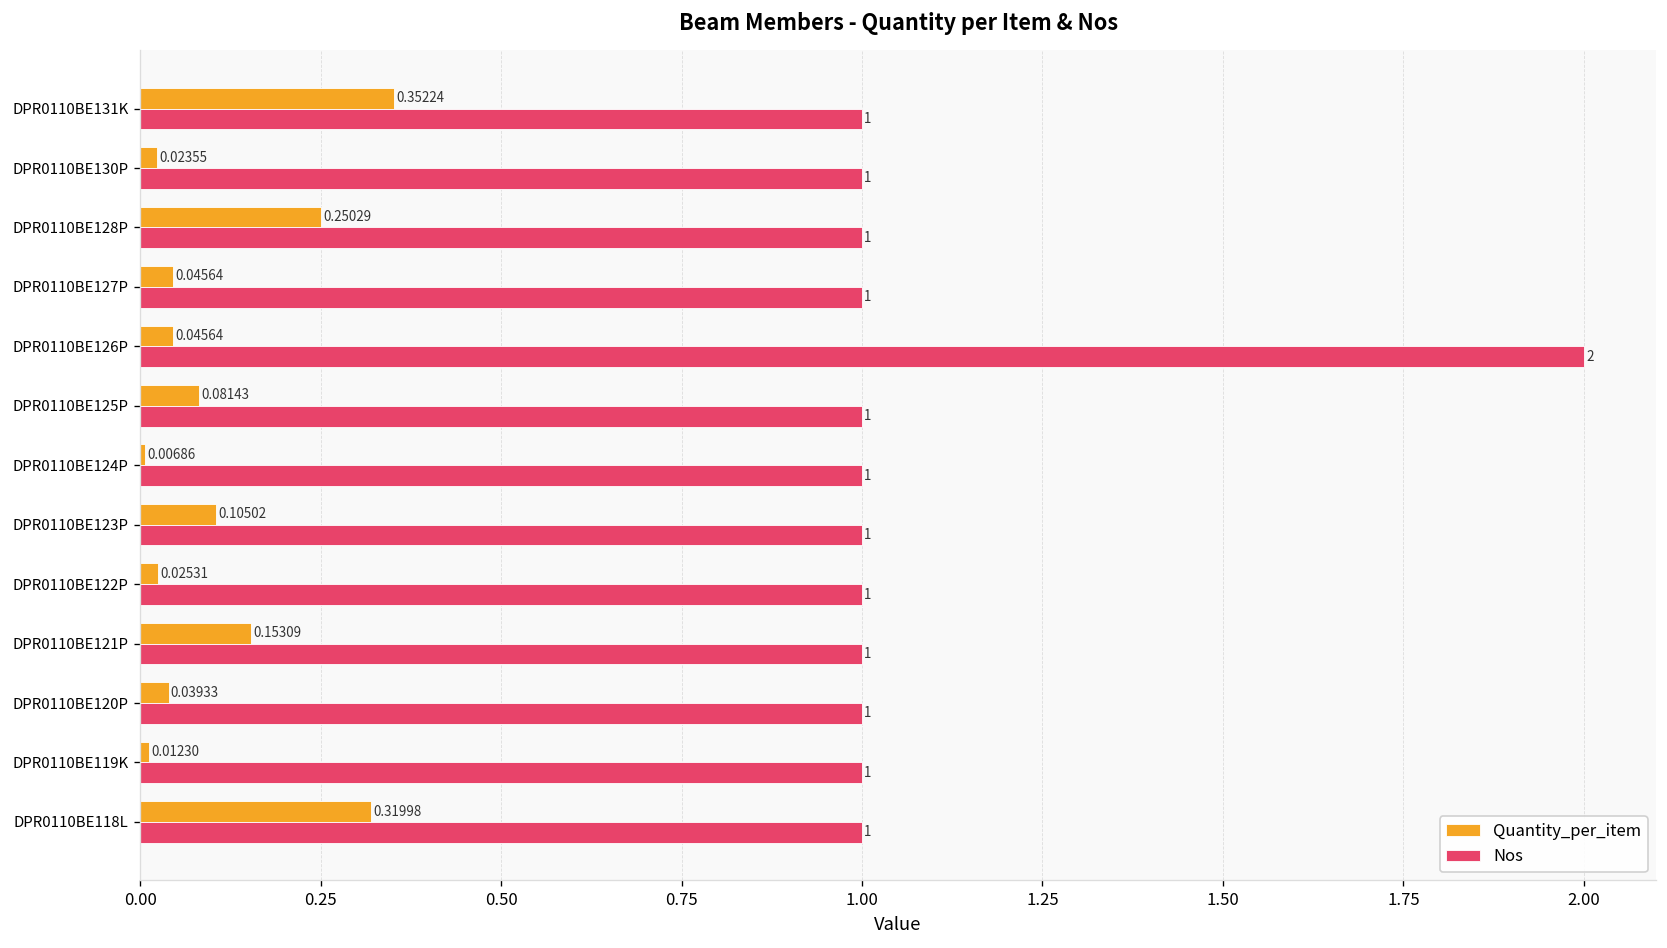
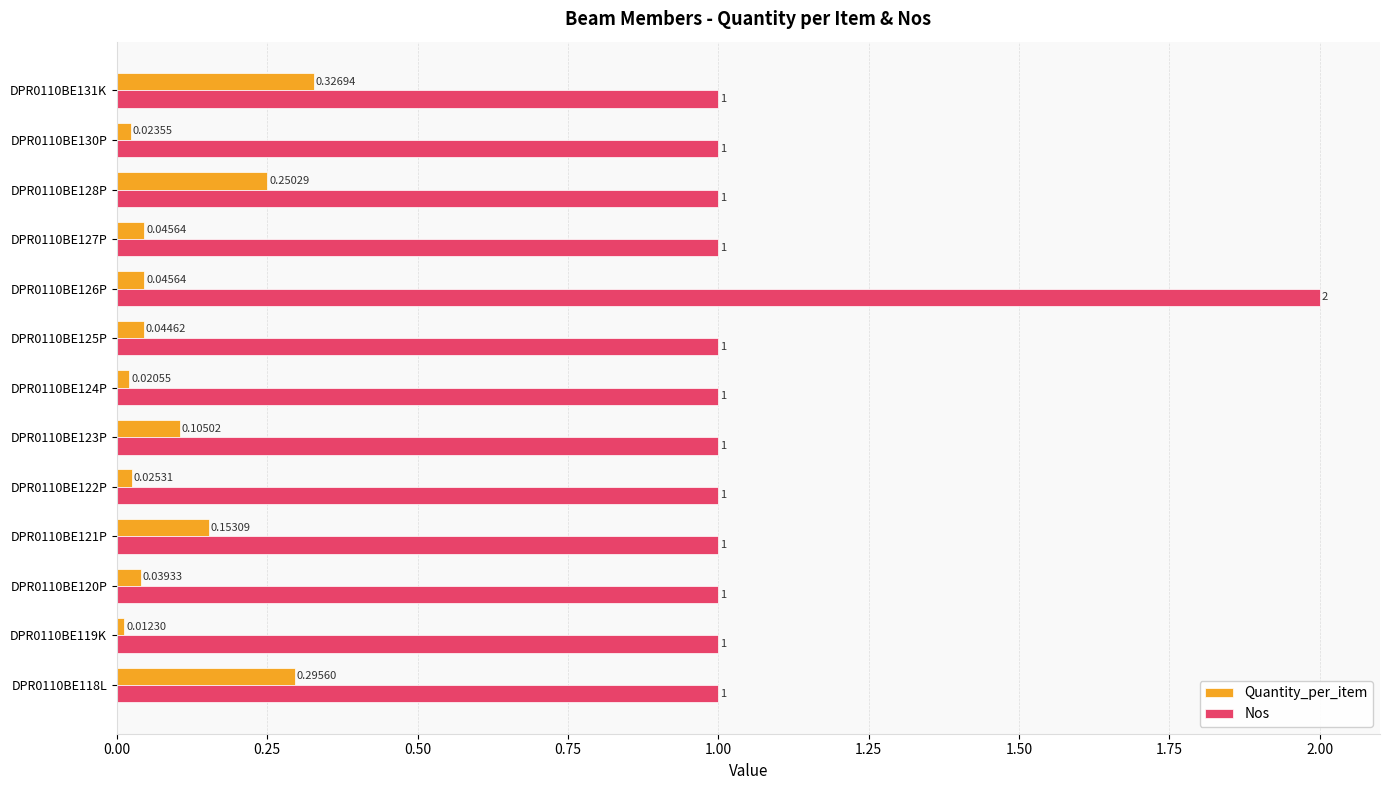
Quantity_per_item, DPR0110BE131K: 0.35224 -> 0.32694
Quantity_per_item, DPR0110BE125P: 0.08143 -> 0.04462
Quantity_per_item, DPR0110BE124P: 0.00686 -> 0.02055
Quantity_per_item, DPR0110BE118L: 0.31998 -> 0.29560
